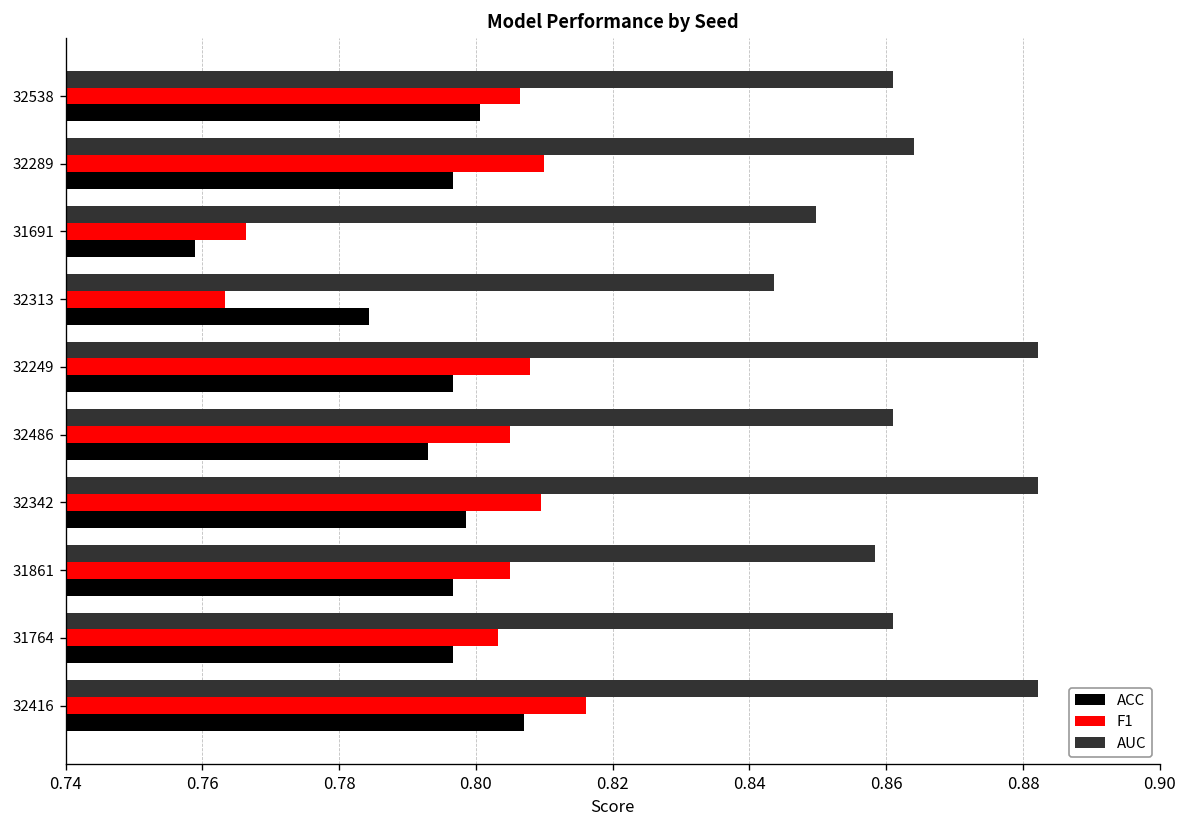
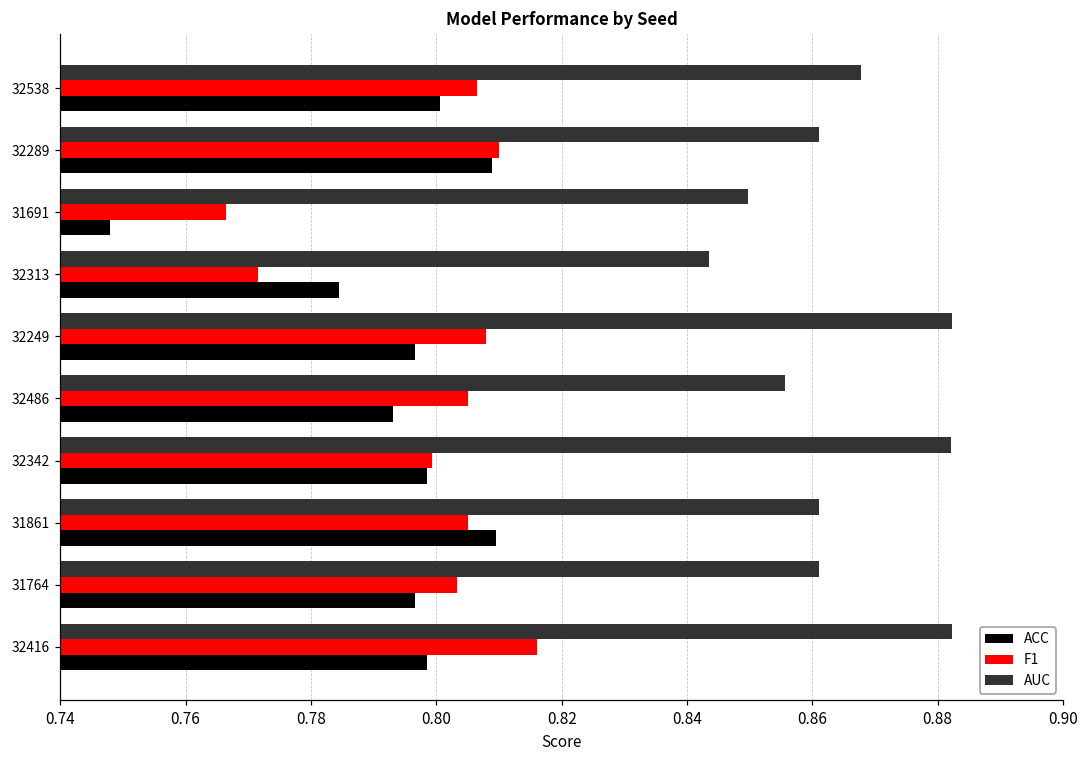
AUC, 32538: 0.861 -> 0.868
AUC, 32289: 0.864 -> 0.861
ACC, 32289: 0.797 -> 0.809
ACC, 31691: 0.759 -> 0.748
F1, 32313: 0.763 -> 0.772
AUC, 32486: 0.861 -> 0.856
F1, 32342: 0.809 -> 0.799
AUC, 31861: 0.858 -> 0.861
ACC, 31861: 0.797 -> 0.810
ACC, 32416: 0.807 -> 0.798
